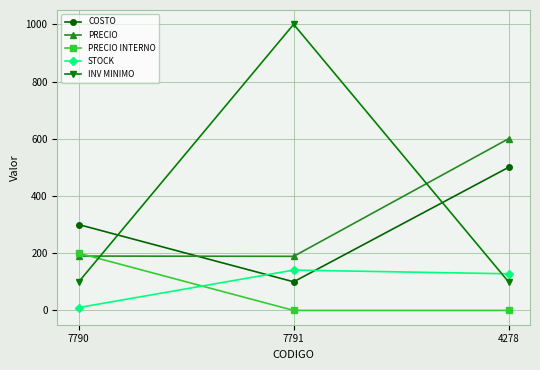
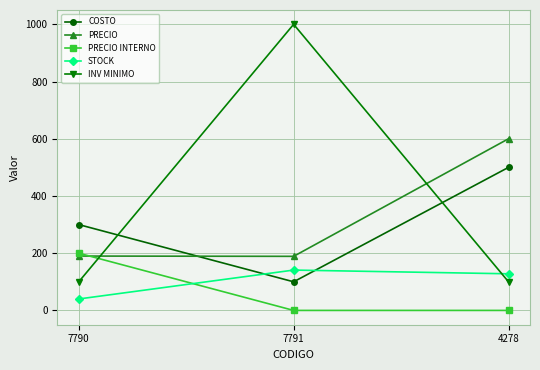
STOCK, 7790: 10 -> 40
